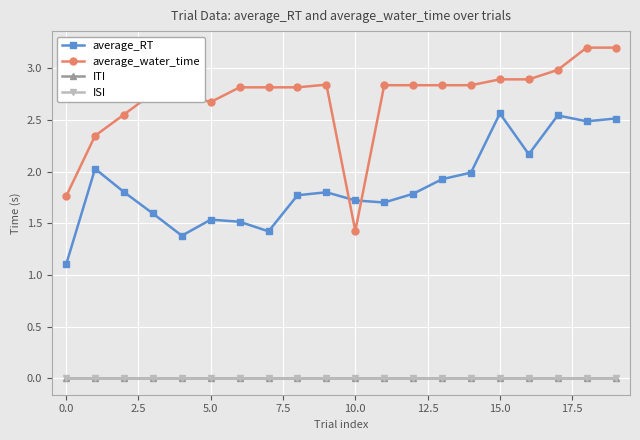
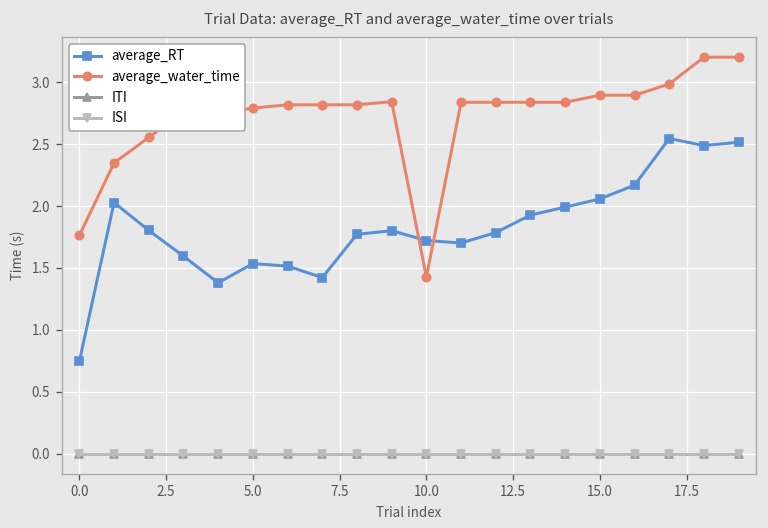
average_RT, 0.0: 1.10 -> 0.75
average_water_time, 5.0: 2.67 -> 2.79
average_RT, 15.0: 2.56 -> 2.06
